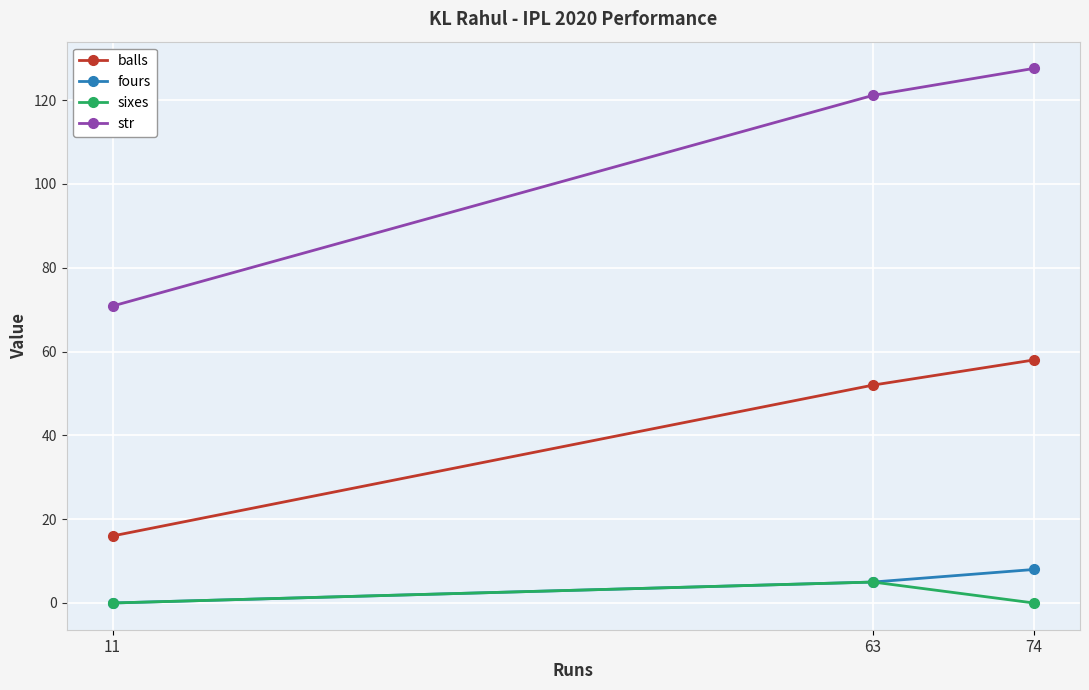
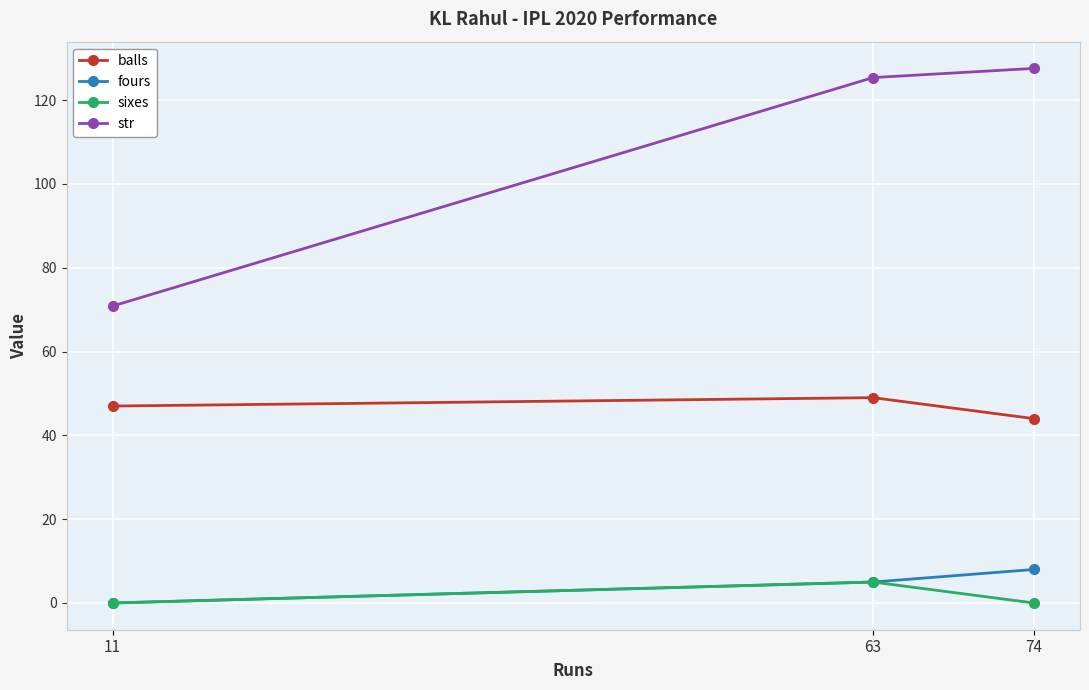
balls, 11: 16 -> 47
balls, 63: 52 -> 49
str, 63: 121 -> 125
balls, 74: 58 -> 44
